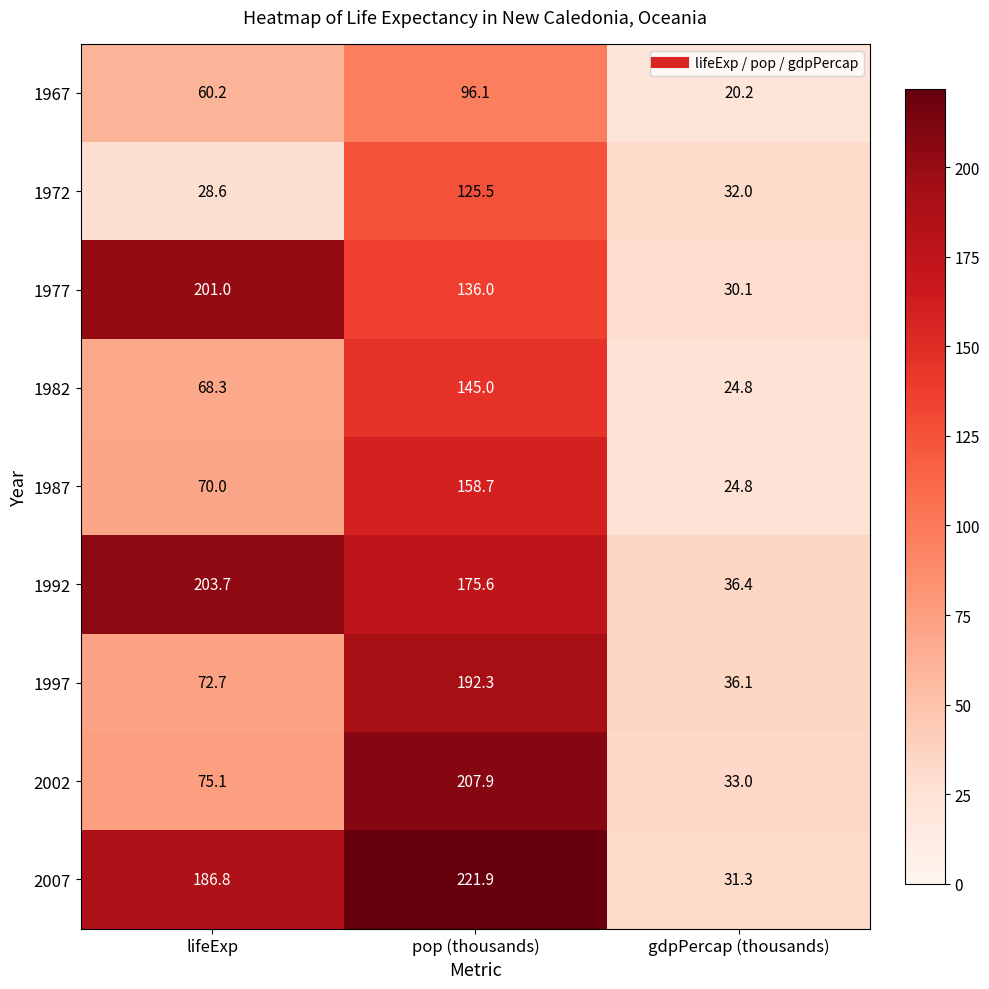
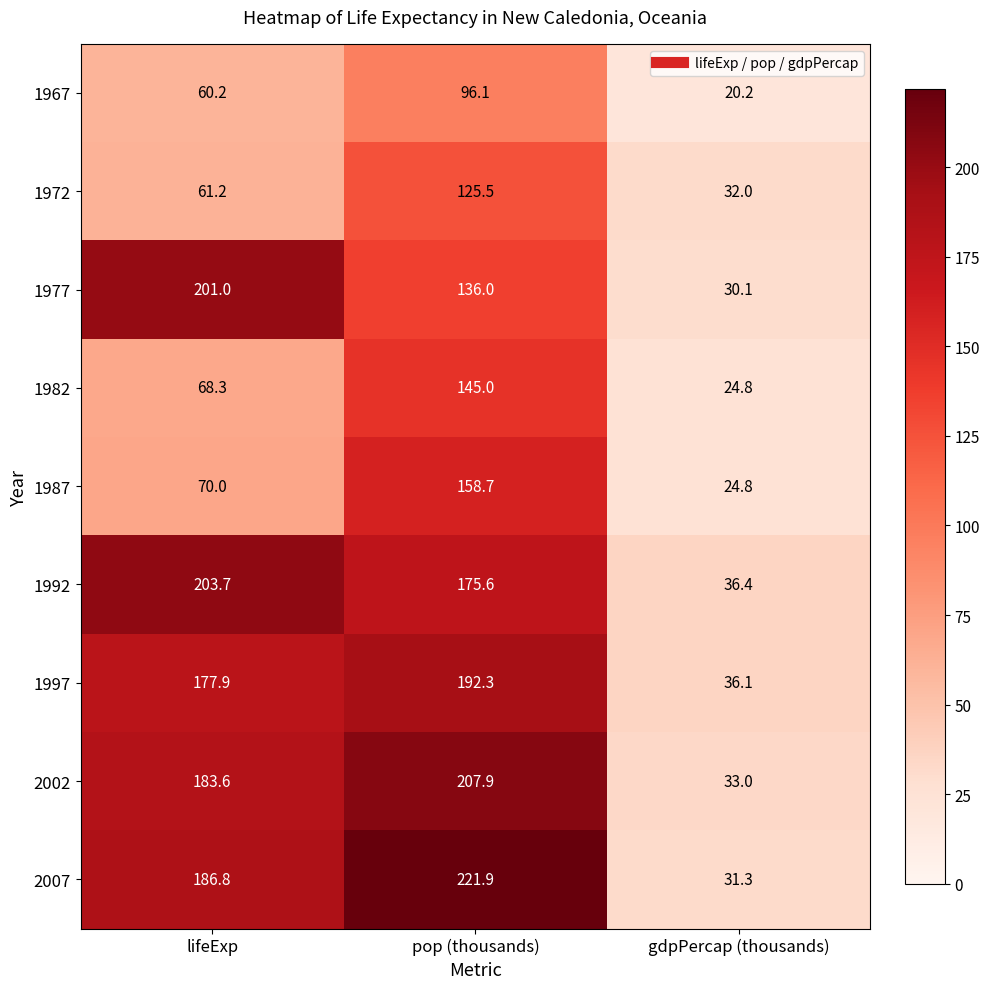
1972, lifeExp: 28.6 -> 61.2
1997, lifeExp: 72.7 -> 177.9
2002, lifeExp: 75.1 -> 183.6
